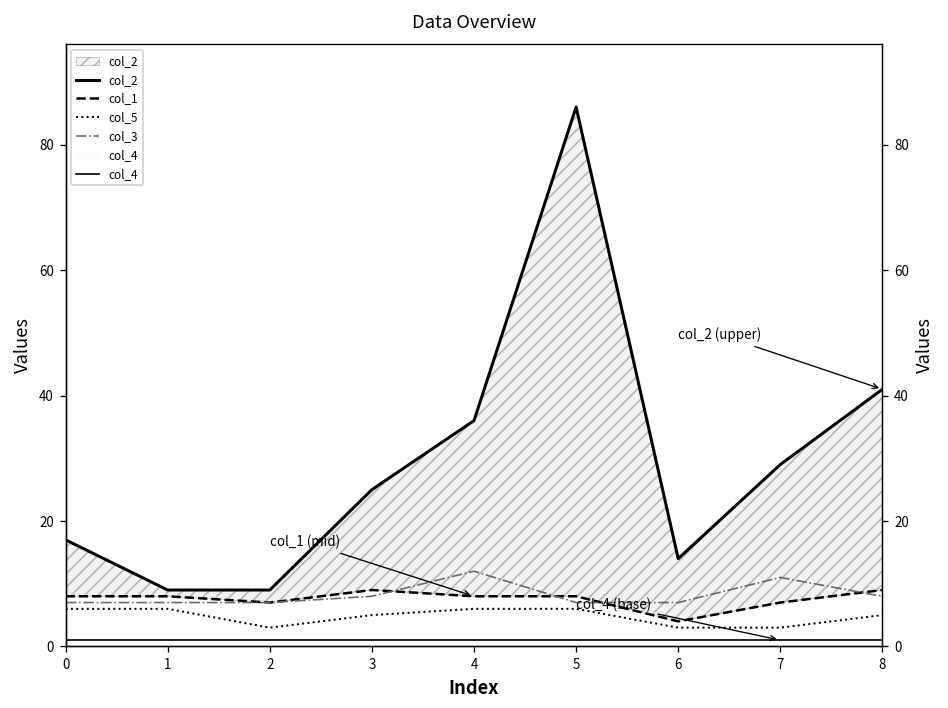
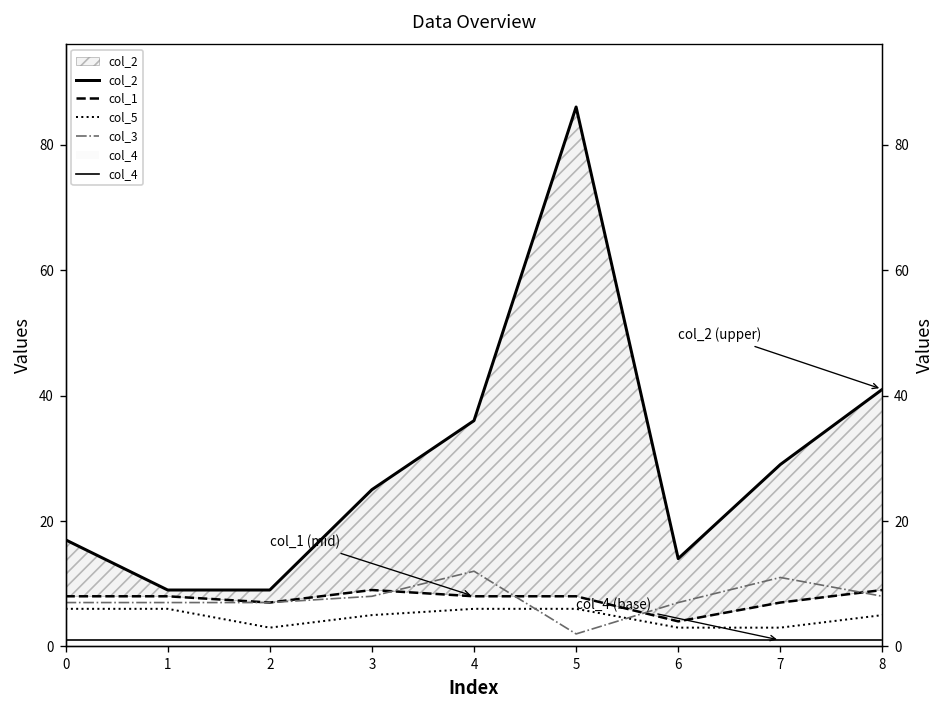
col_3, 5: 7 -> 2
